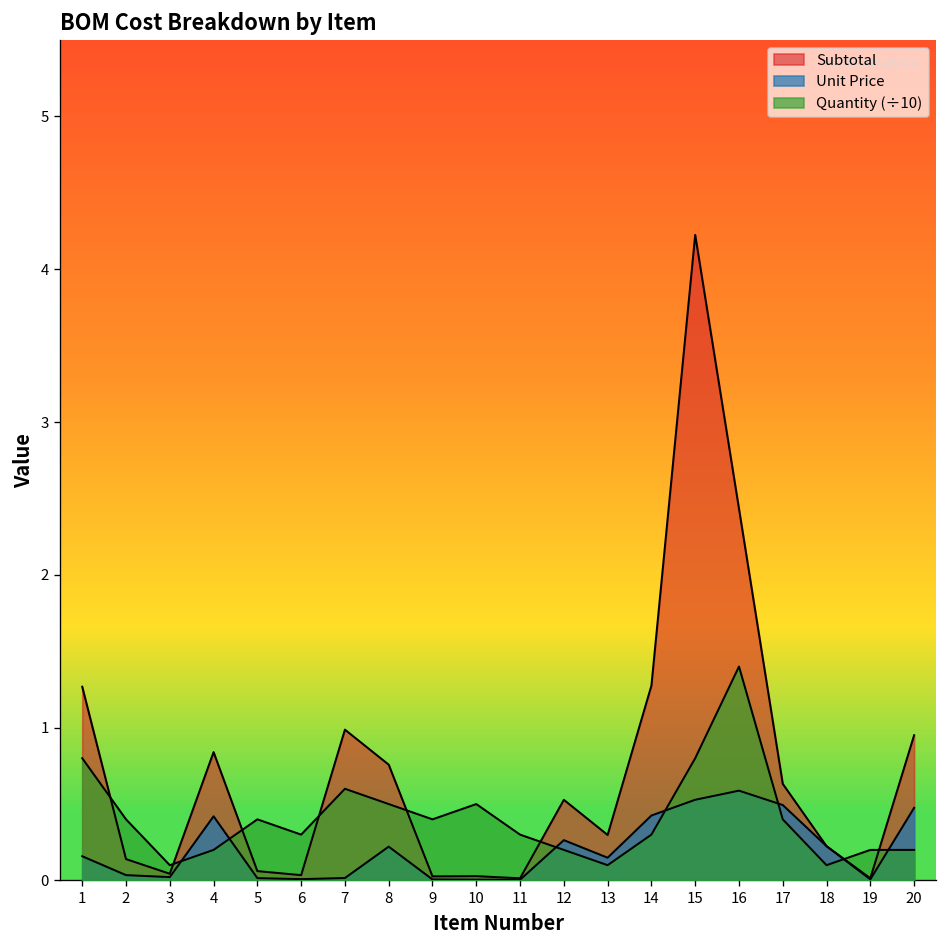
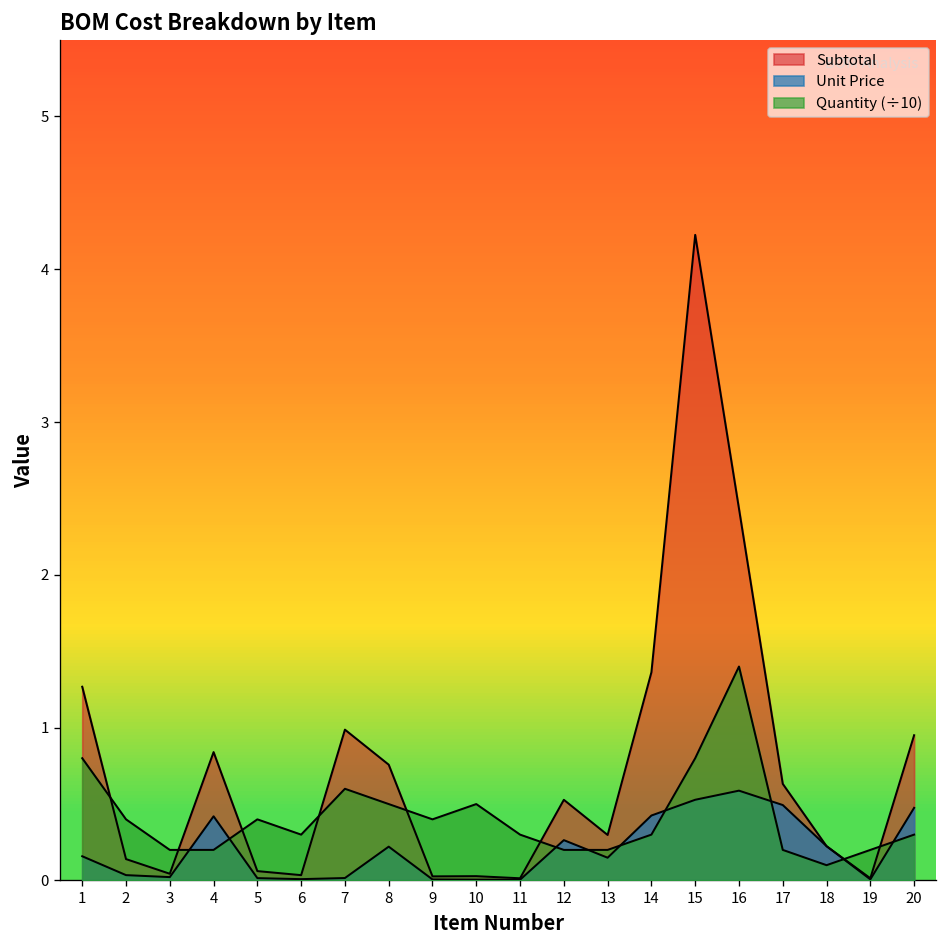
Quantity (÷10), 3: 0.10 -> 0.20
Quantity (÷10), 13: 0.10 -> 0.20
Subtotal, 14: 1.28 -> 1.36
Quantity (÷10), 17: 0.40 -> 0.20
Quantity (÷10), 20: 0.20 -> 0.30
